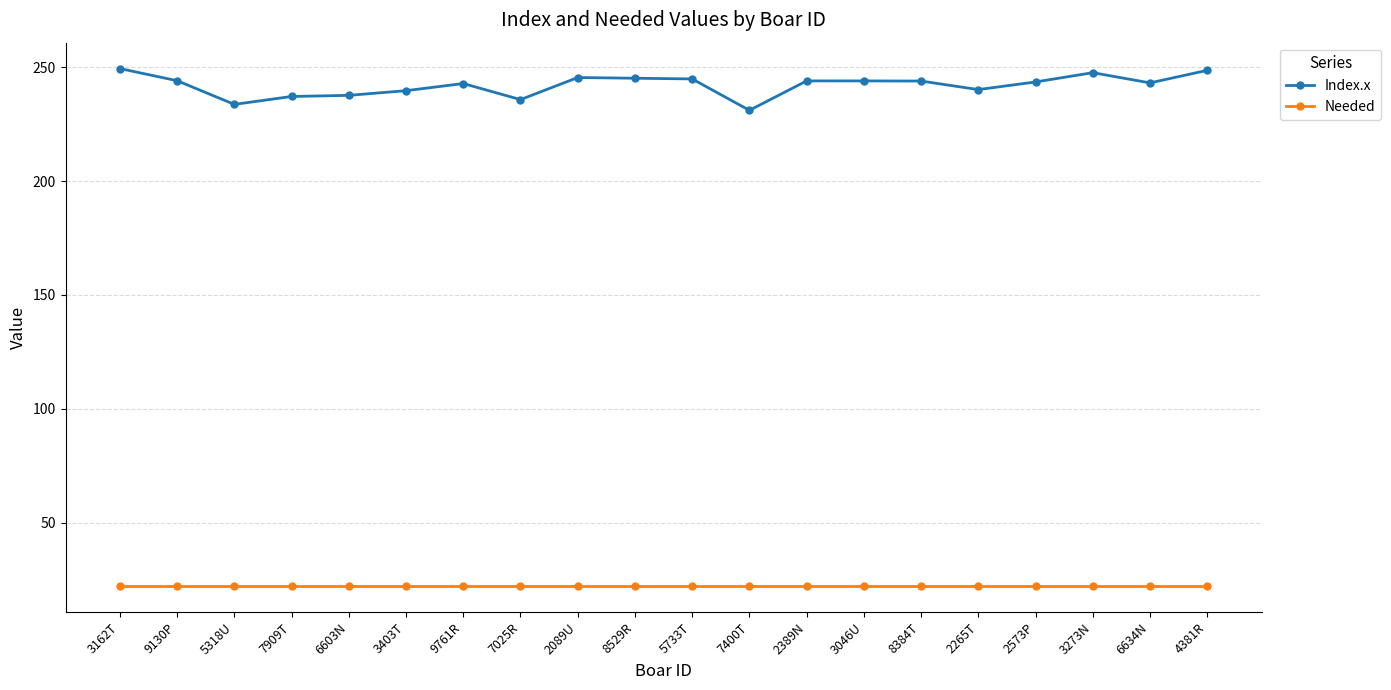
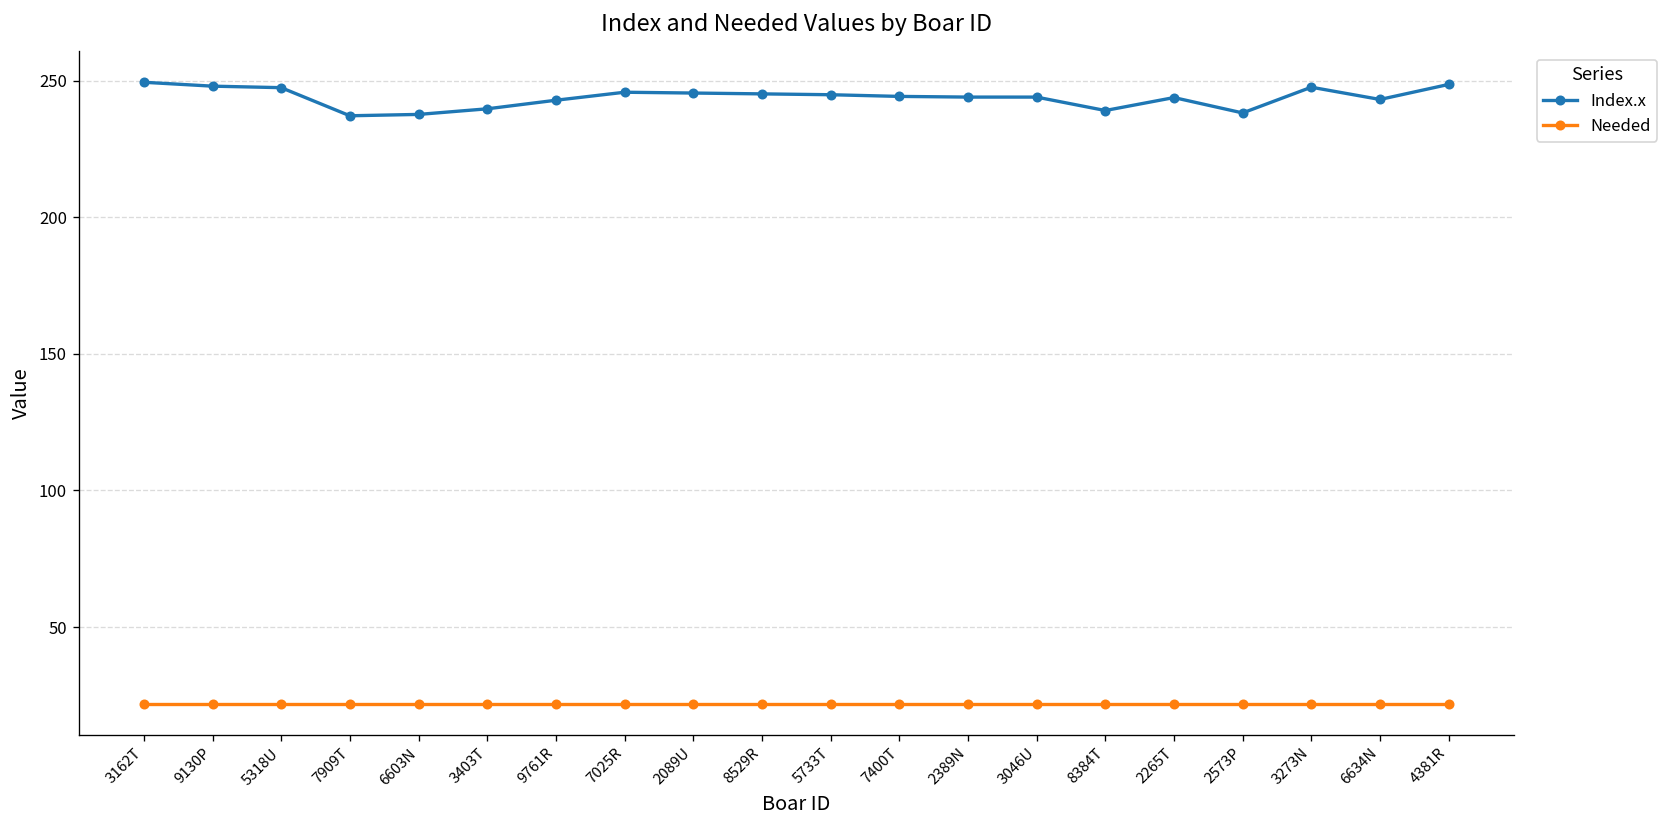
Index.x, 9130P: 244 -> 248
Index.x, 5318U: 234 -> 247
Index.x, 7025R: 236 -> 246
Index.x, 7400T: 231 -> 244
Index.x, 8384T: 244 -> 239
Index.x, 2265T: 240 -> 244
Index.x, 2573P: 243 -> 238
